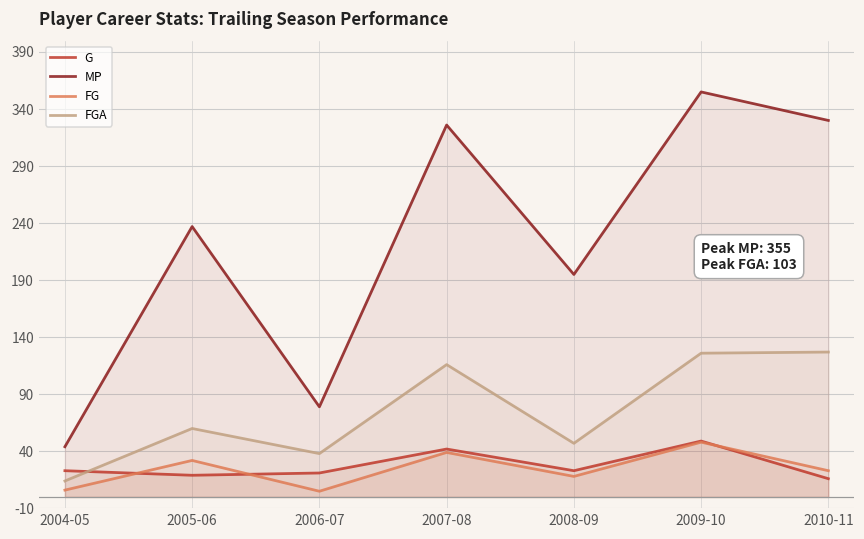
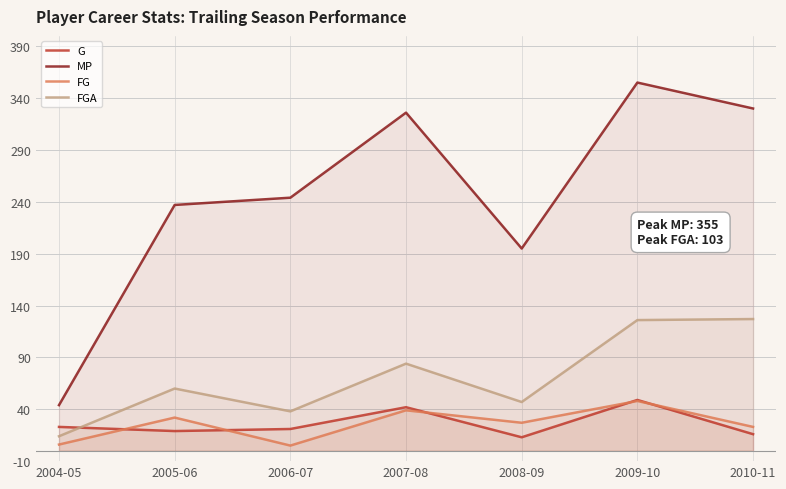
MP, 2006-07: 79 -> 244
FGA, 2007-08: 116 -> 84
G, 2008-09: 23 -> 13
FG, 2008-09: 18 -> 27
